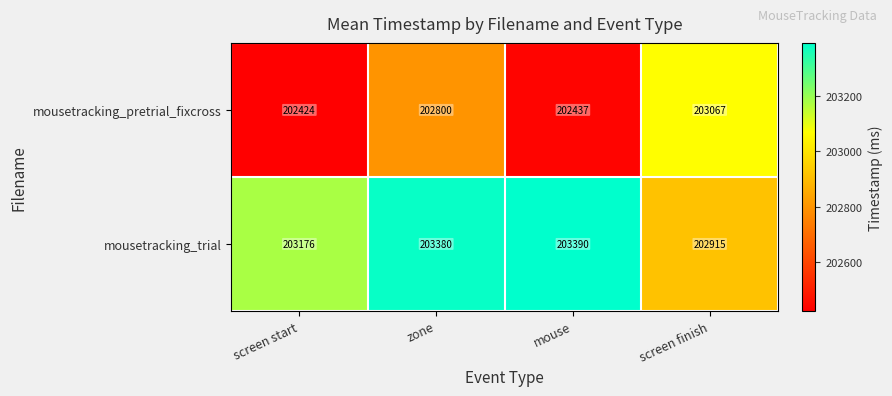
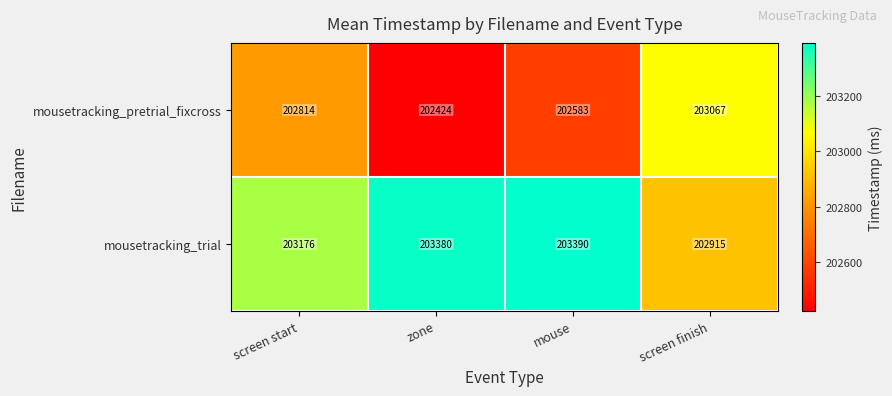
mousetracking_pretrial_fixcross, screen start: 202424 -> 202814
mousetracking_pretrial_fixcross, zone: 202800 -> 202424
mousetracking_pretrial_fixcross, mouse: 202437 -> 202583
